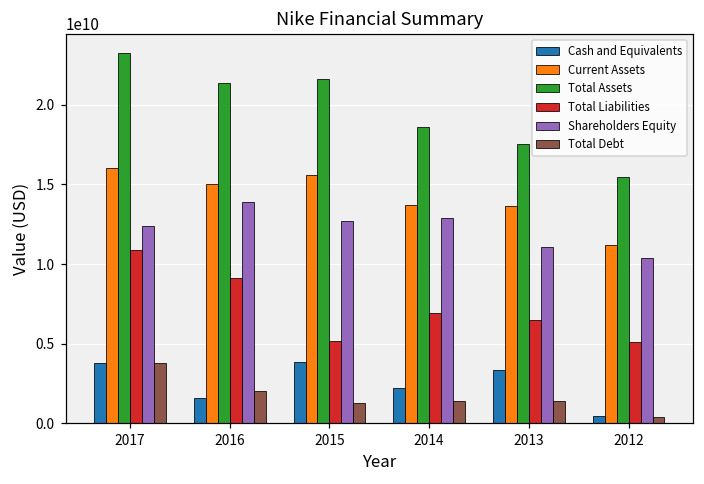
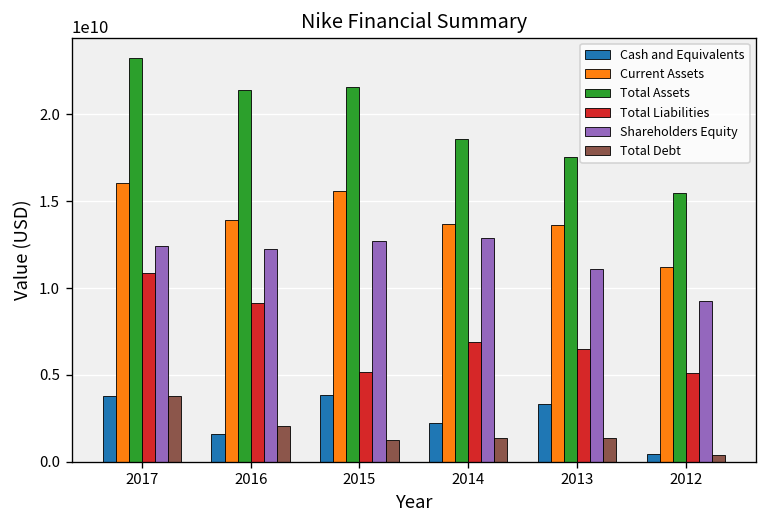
Current Assets, 2016: 15000000000 -> 13900000000
Shareholders Equity, 2016: 13900000000 -> 12300000000
Shareholders Equity, 2012: 10400000000 -> 9200000000
